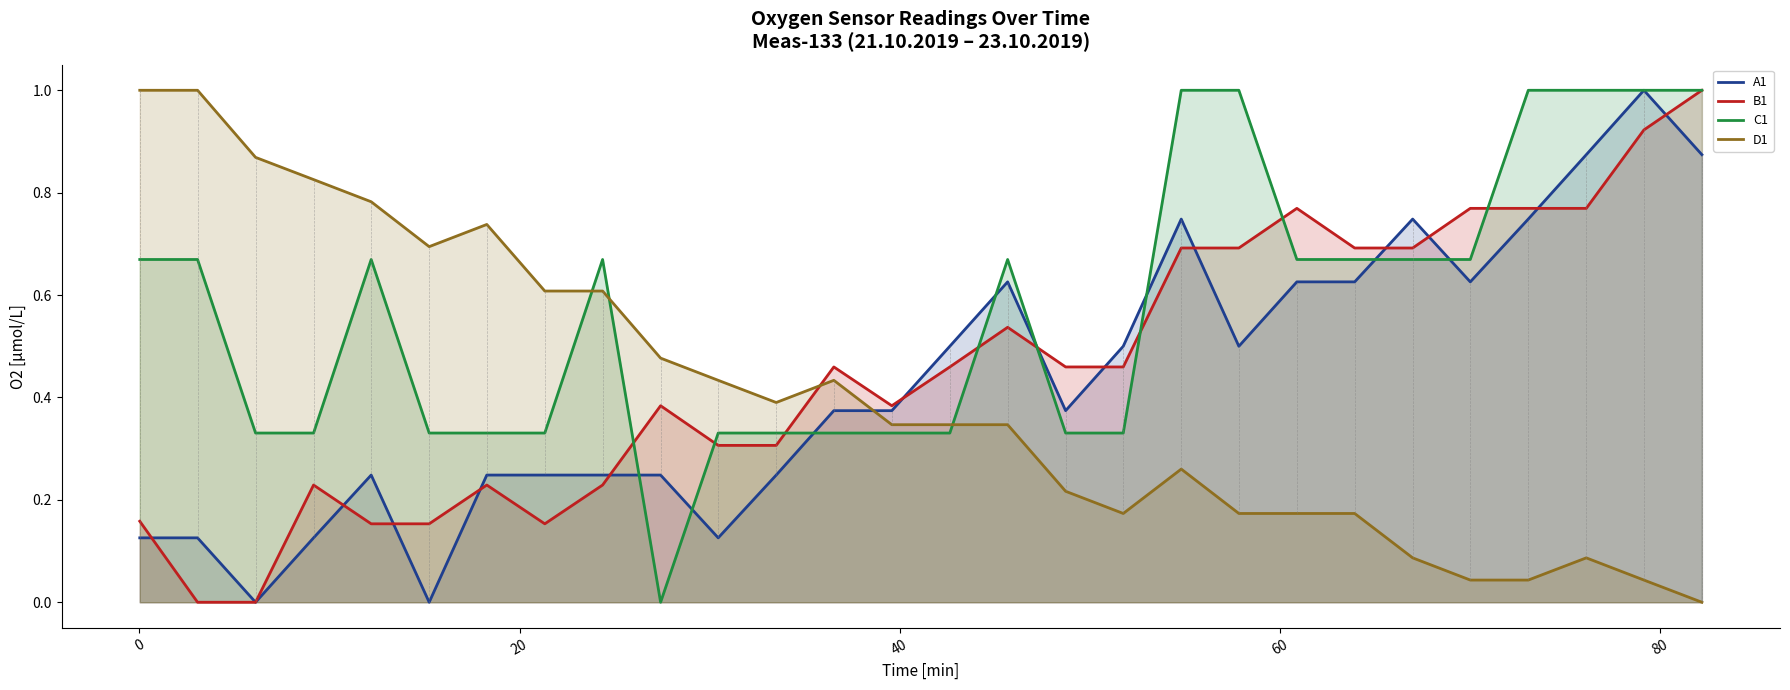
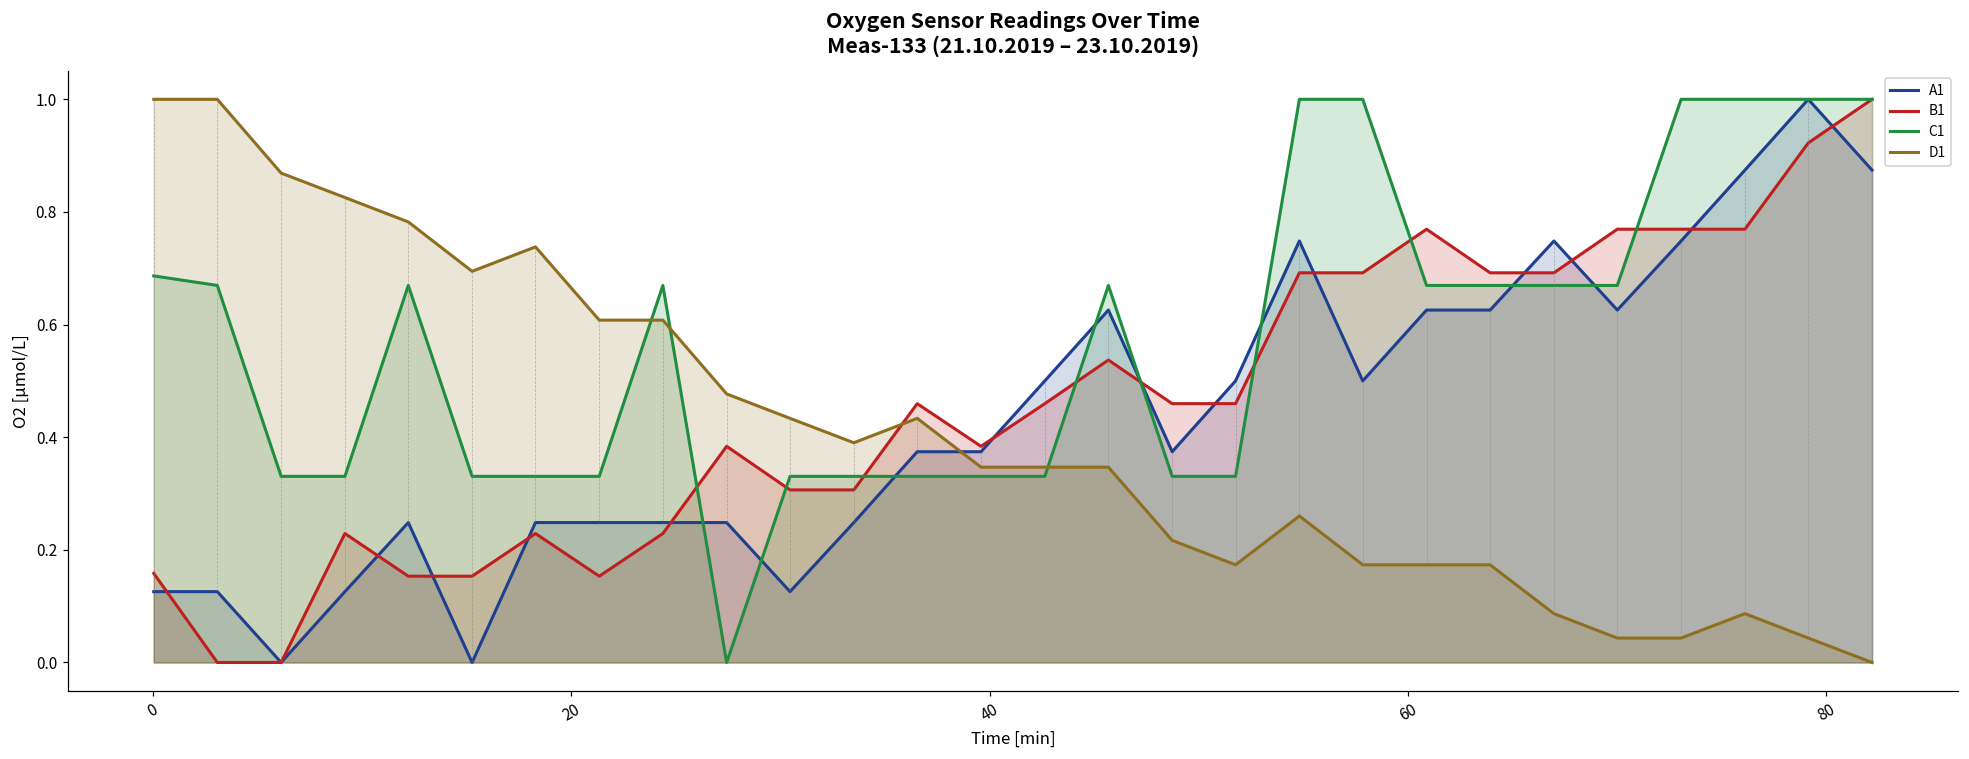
C1, 0: 0.67 -> 0.69
